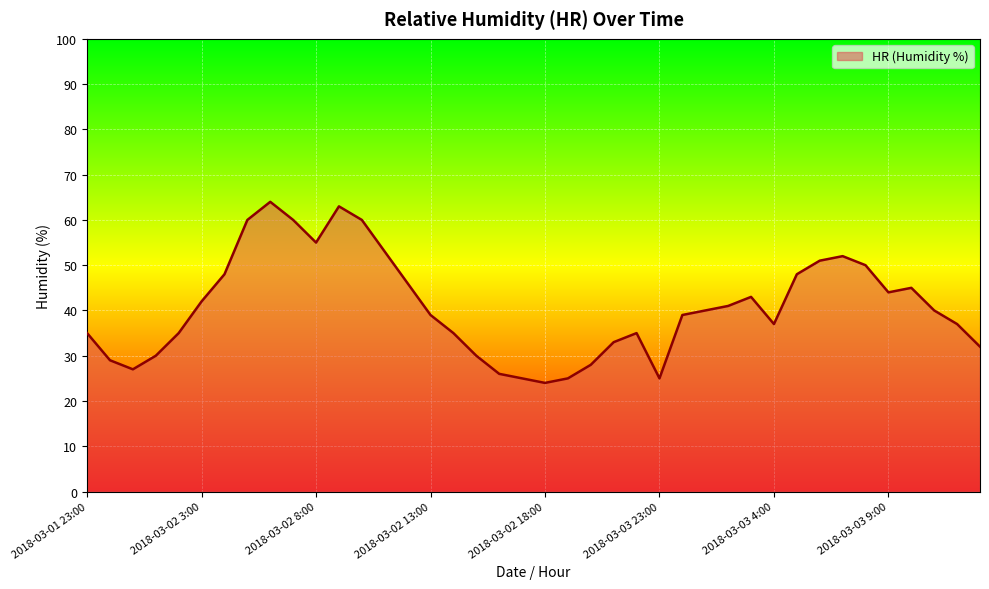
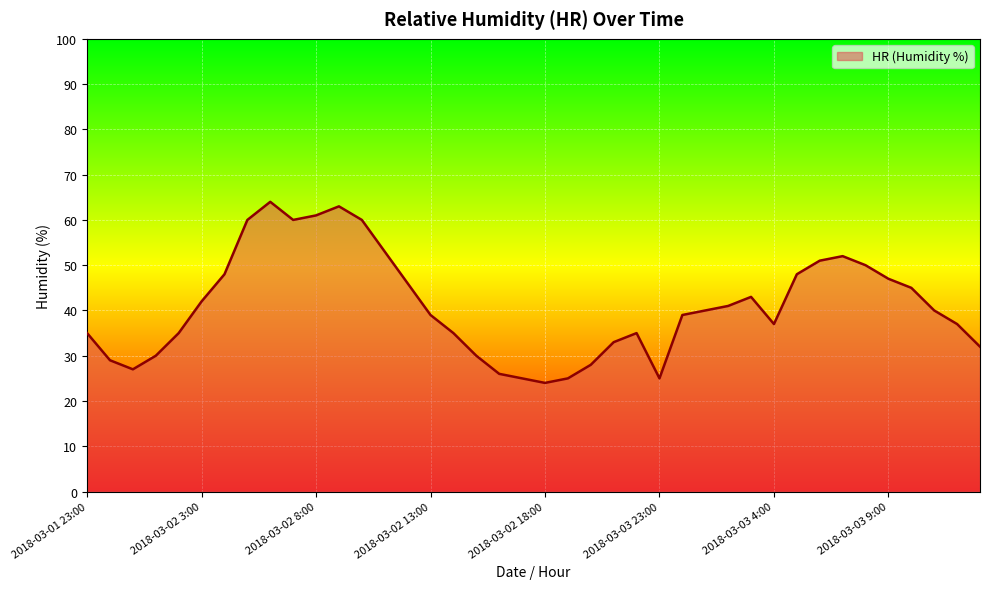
2018-03-02 8:00: 55 -> 61
2018-03-03 9:00: 44 -> 47
